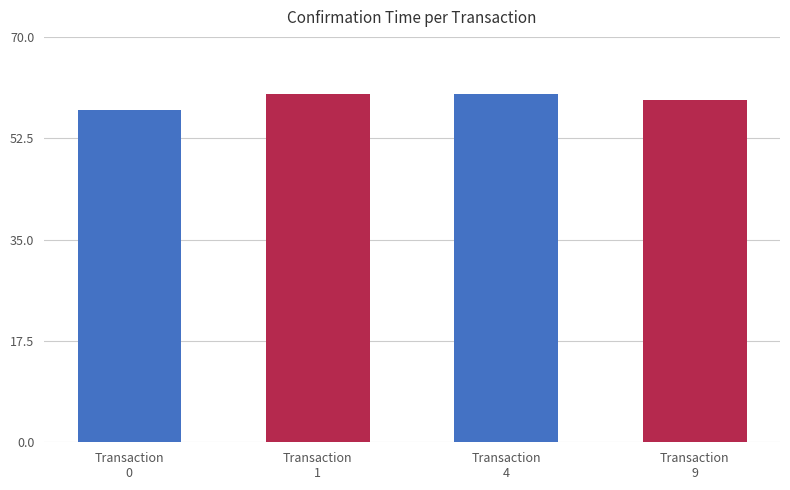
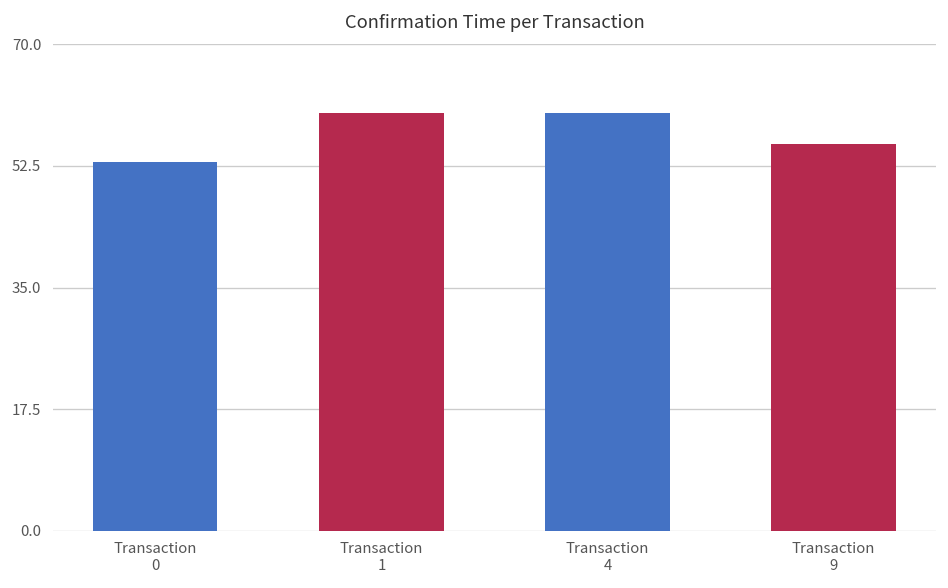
Transaction 0: 57 -> 53
Transaction 9: 59 -> 56
